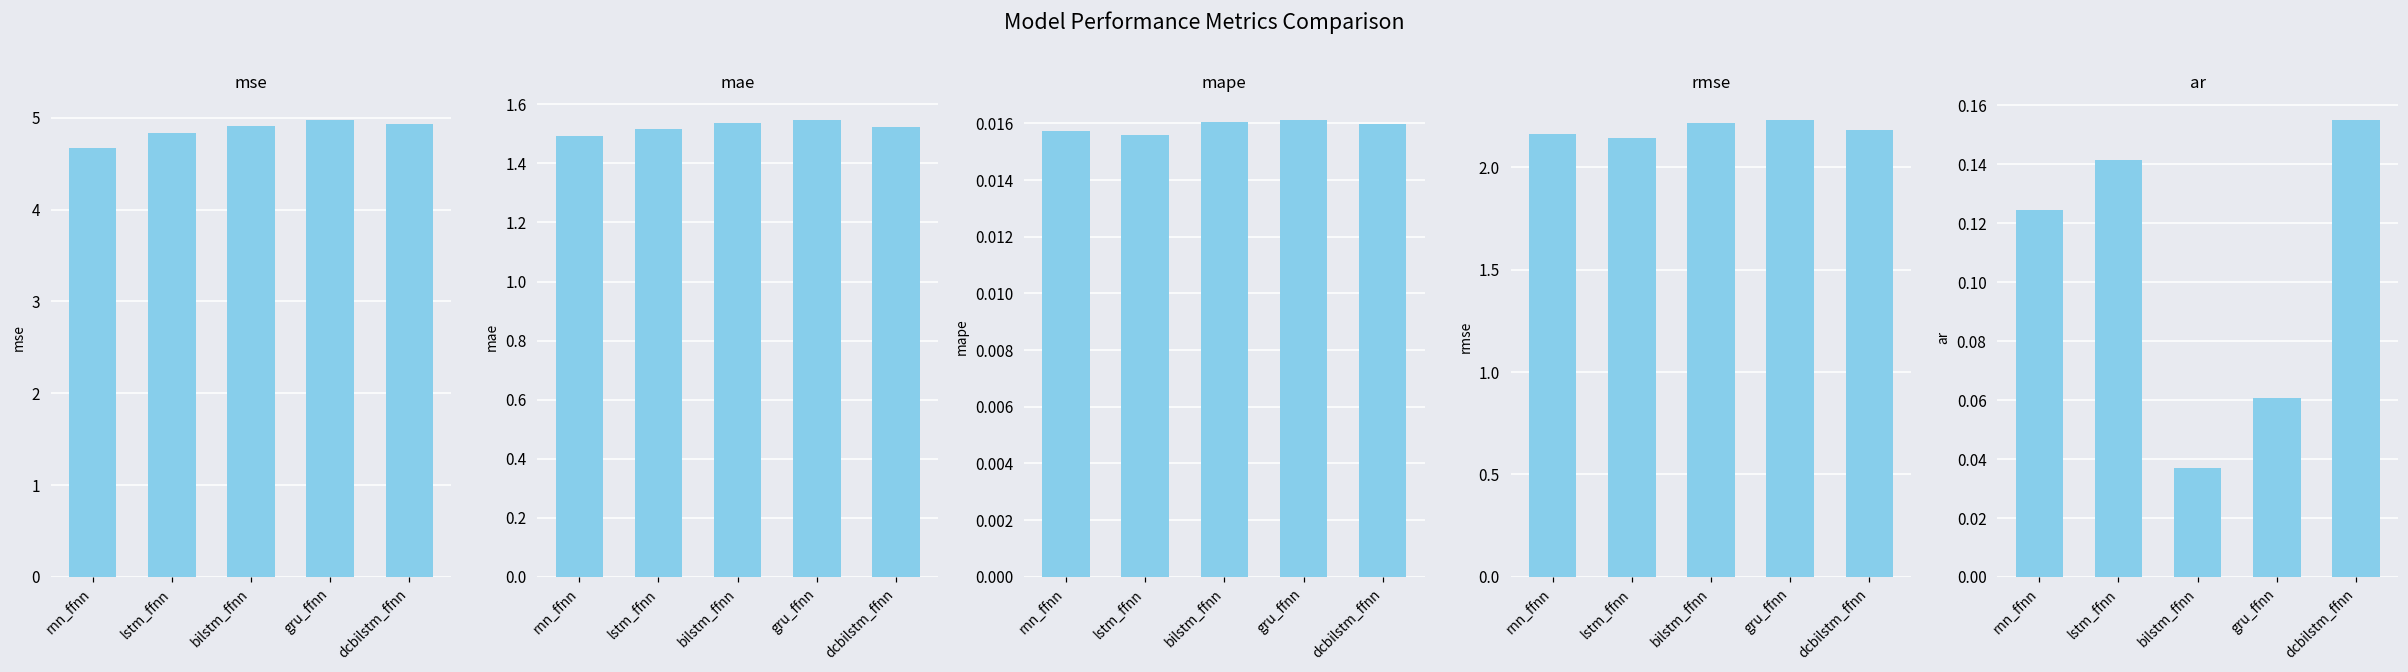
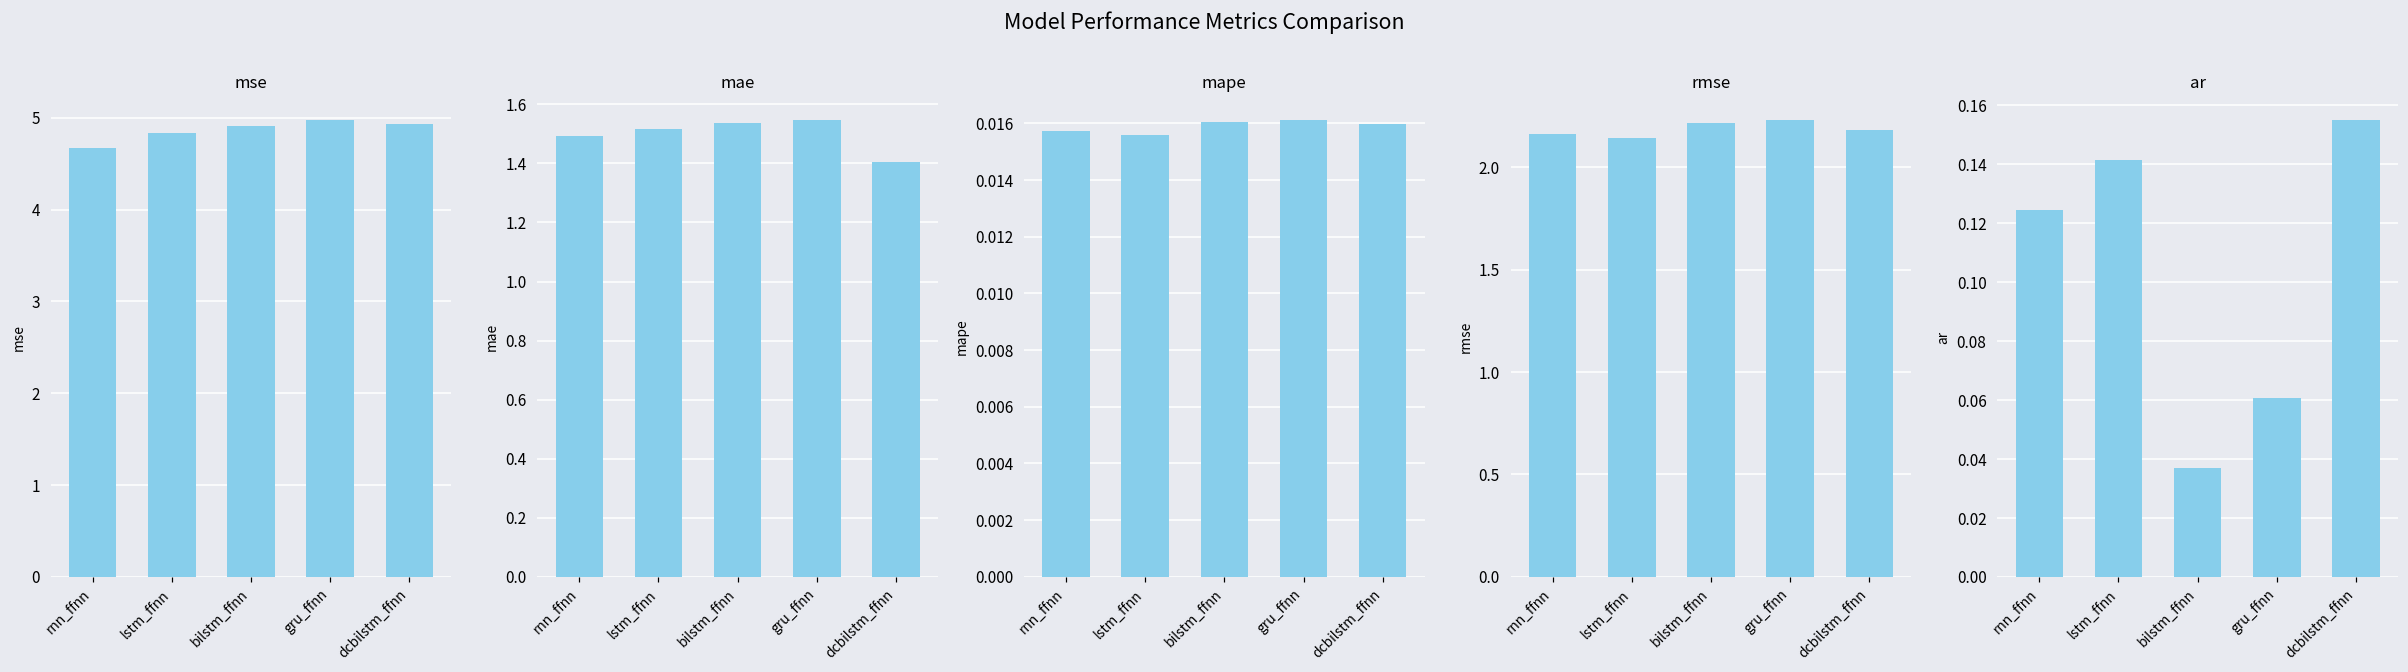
mae, dcbilstm_ffnn: 1.52 -> 1.40
